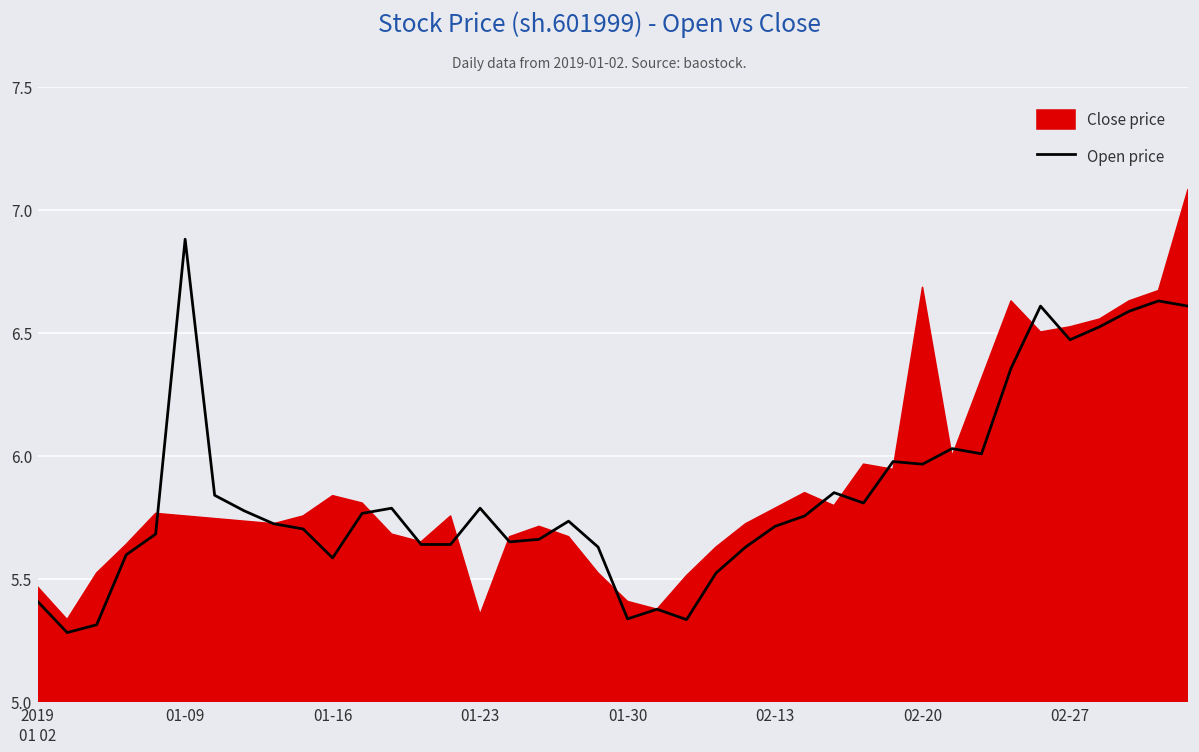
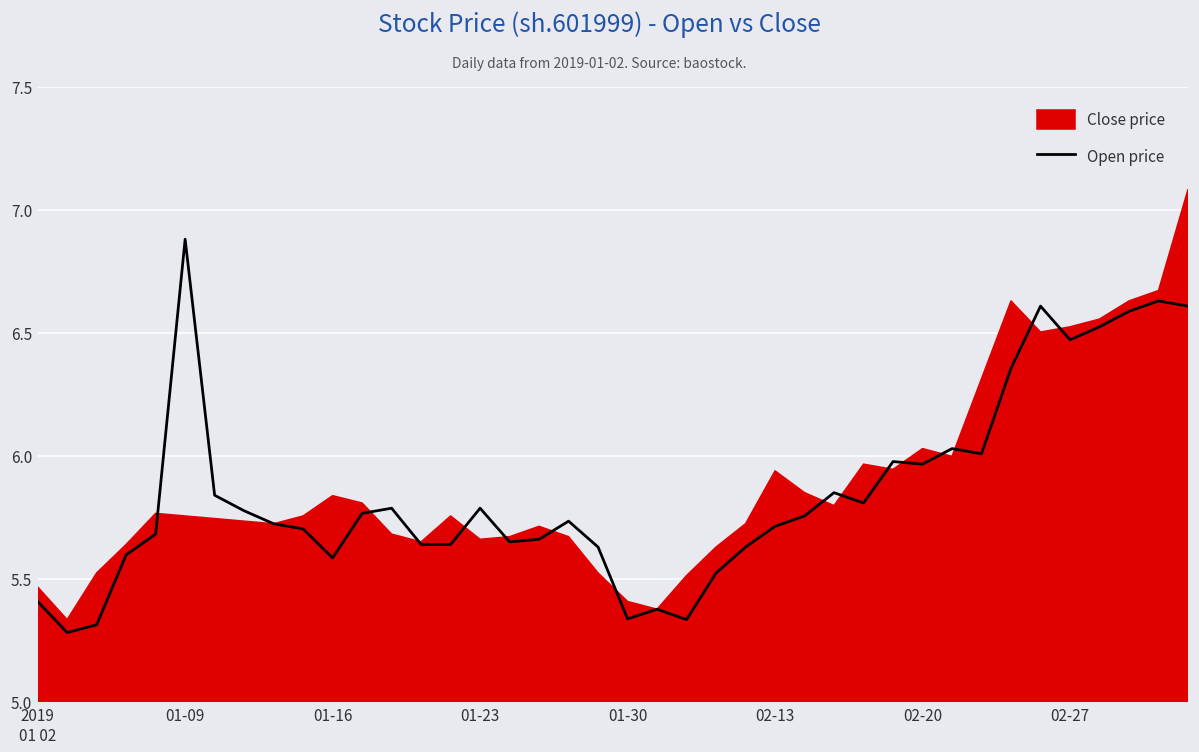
Close price, 01-23: 5.36 -> 5.66
Close price, 02-13: 5.79 -> 5.94
Close price, 02-20: 6.69 -> 6.03
